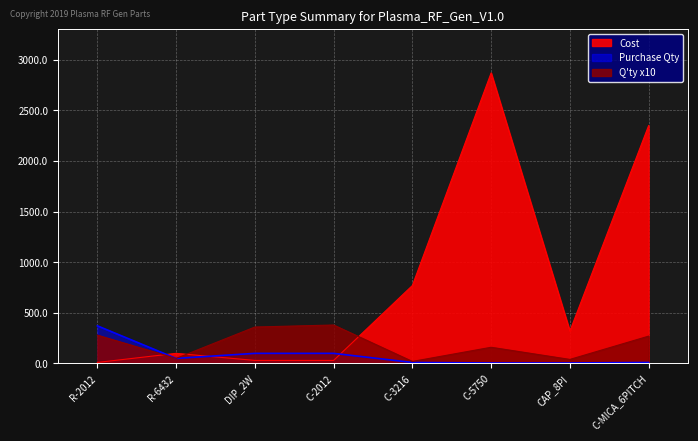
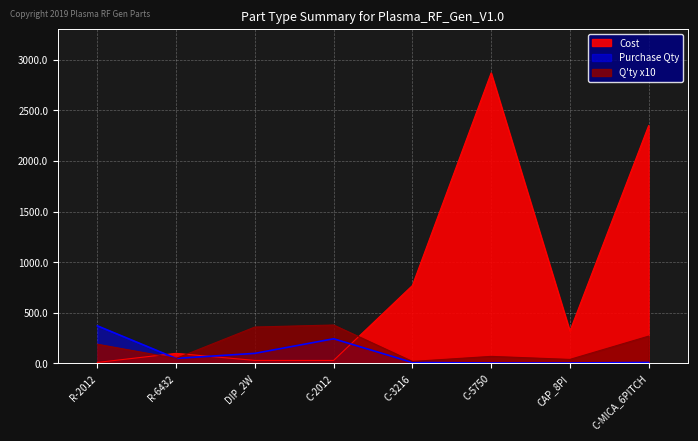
Q'ty x10, R-2012: 280 -> 190
Purchase Qty, C-2012: 100 -> 240
Q'ty x10, C-5750: 160 -> 70
